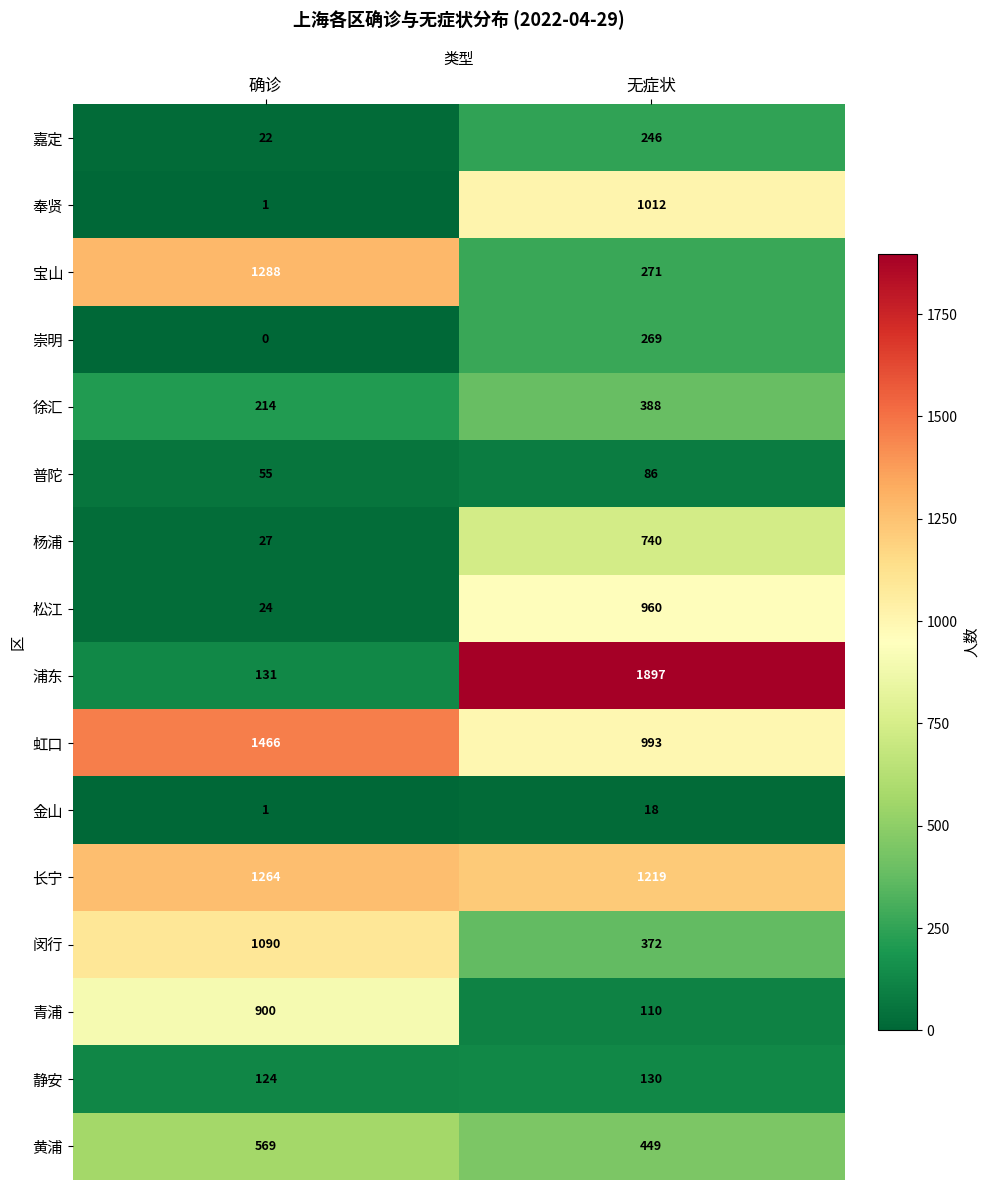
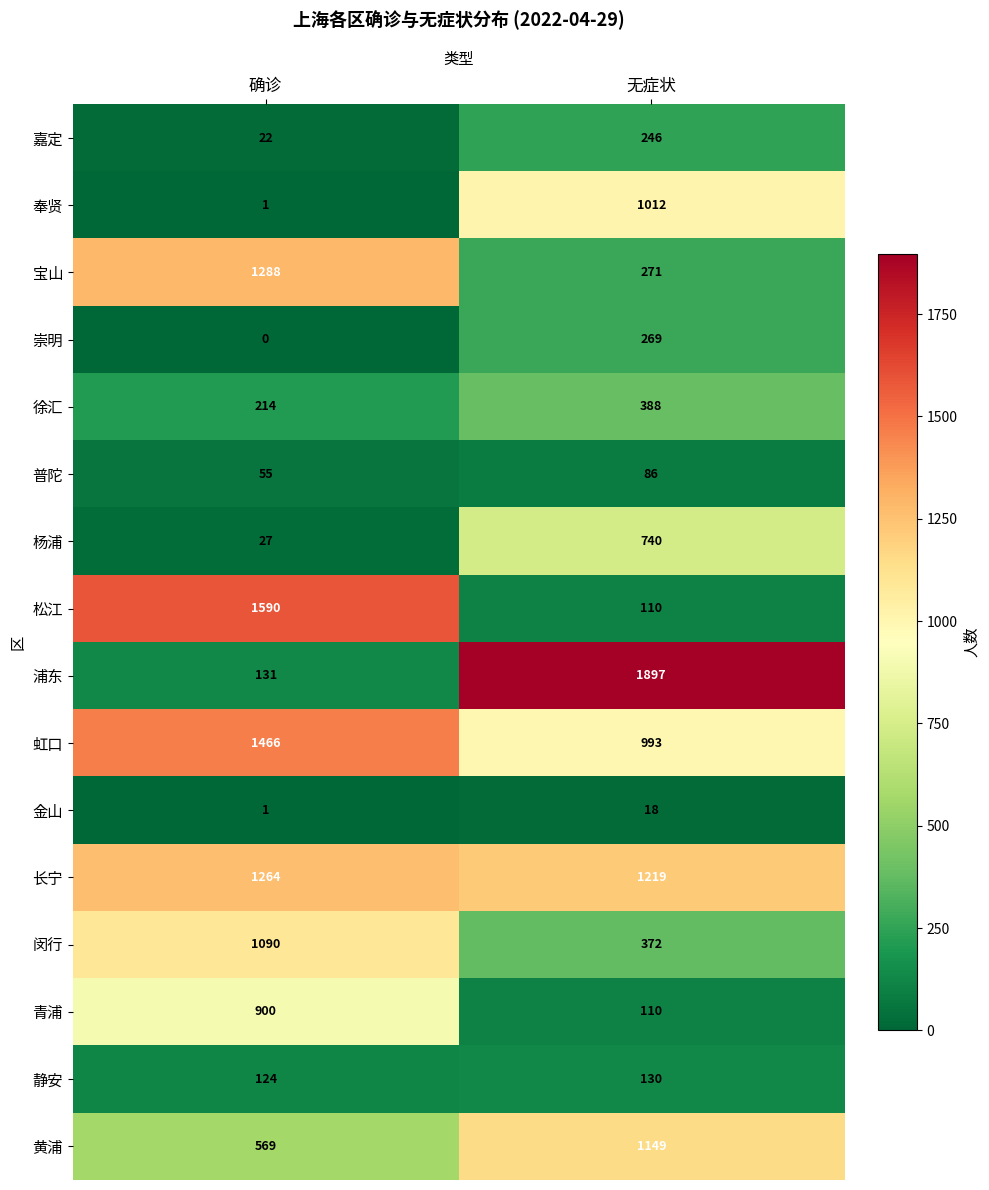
松江, 确诊: 24 -> 1590
松江, 无症状: 960 -> 110
黄浦, 无症状: 449 -> 1149
